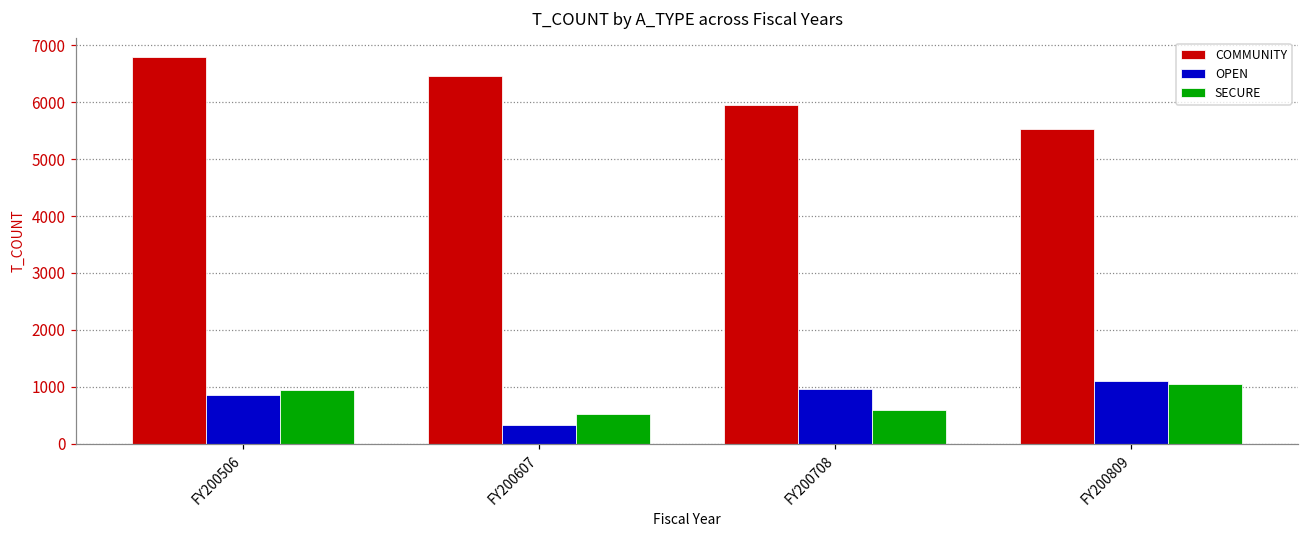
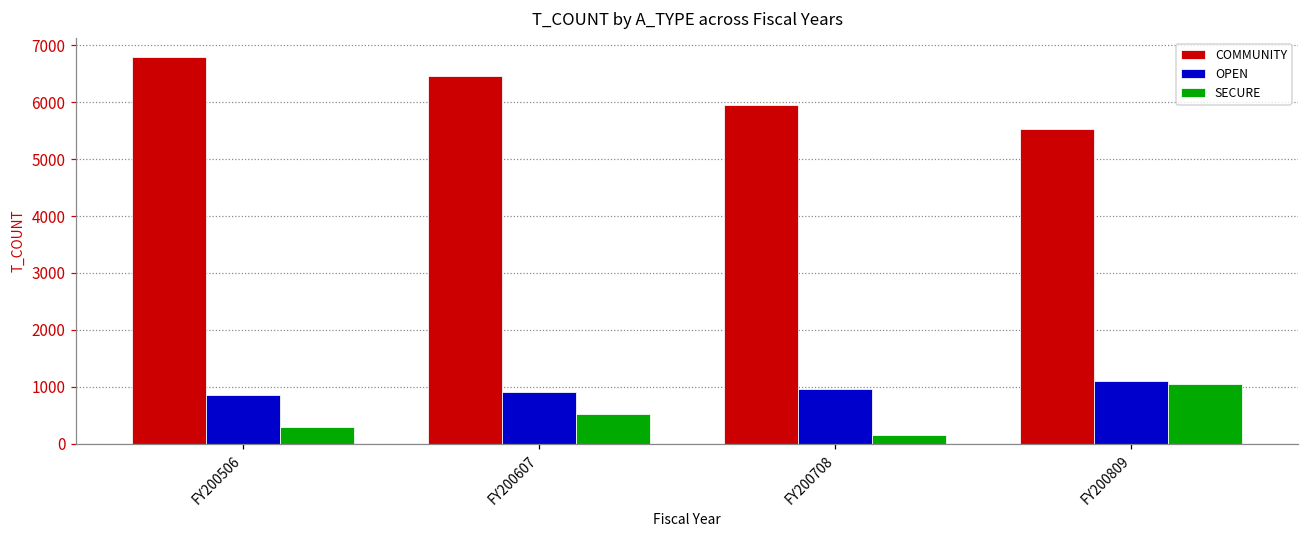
SECURE, FY200506: 900 -> 300
OPEN, FY200607: 300 -> 900
SECURE, FY200708: 600 -> 200
